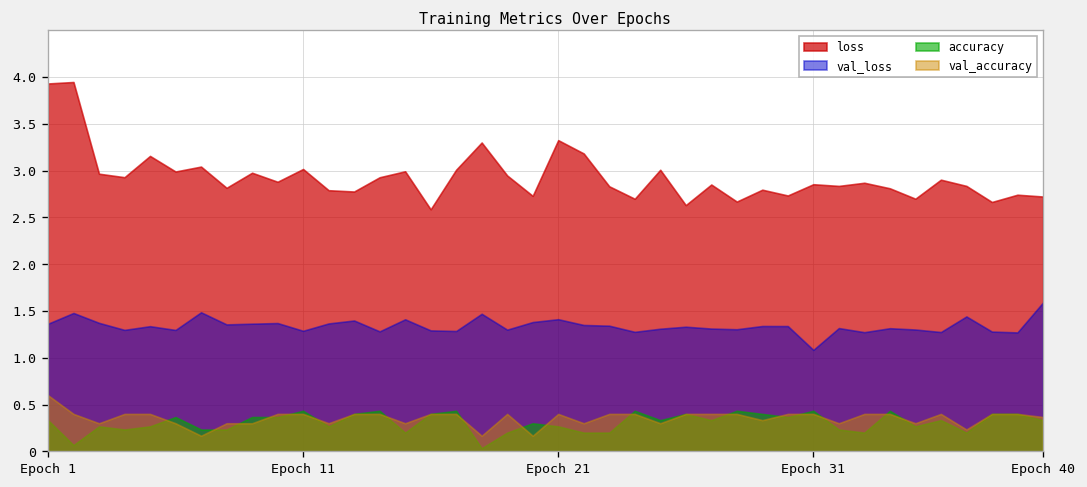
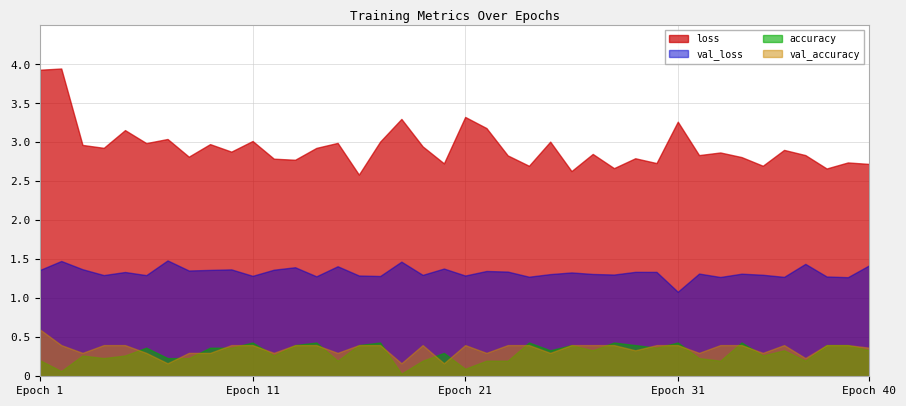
accuracy, Epoch 1: 0.3 -> 0.2
val_loss, Epoch 21: 1.4 -> 1.3
accuracy, Epoch 21: 0.3 -> 0.1
loss, Epoch 31: 2.9 -> 3.3
val_loss, Epoch 40: 1.6 -> 1.4
